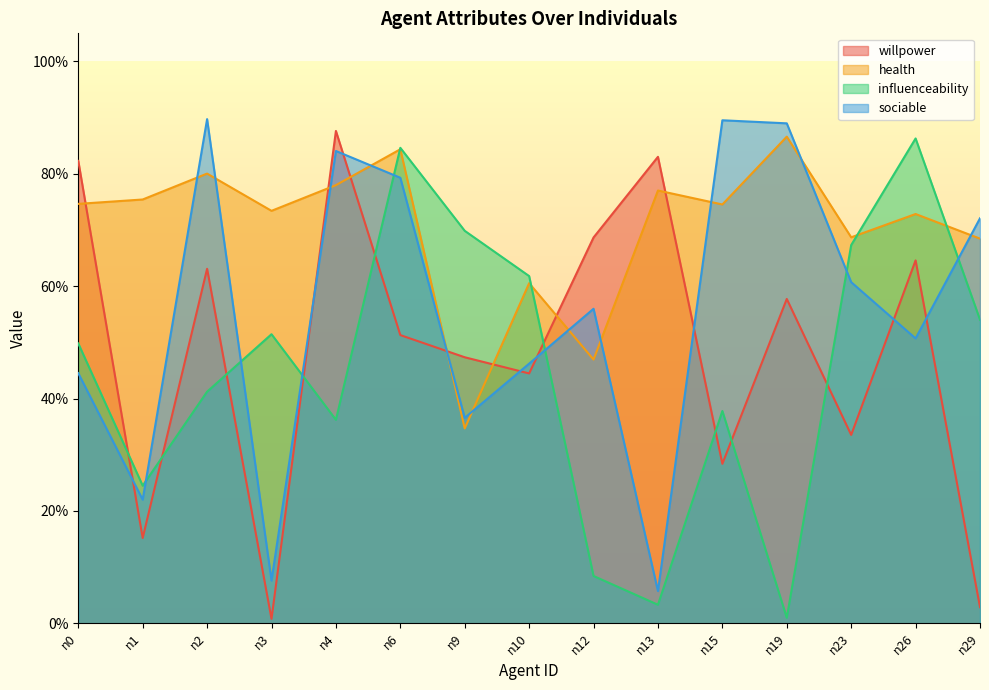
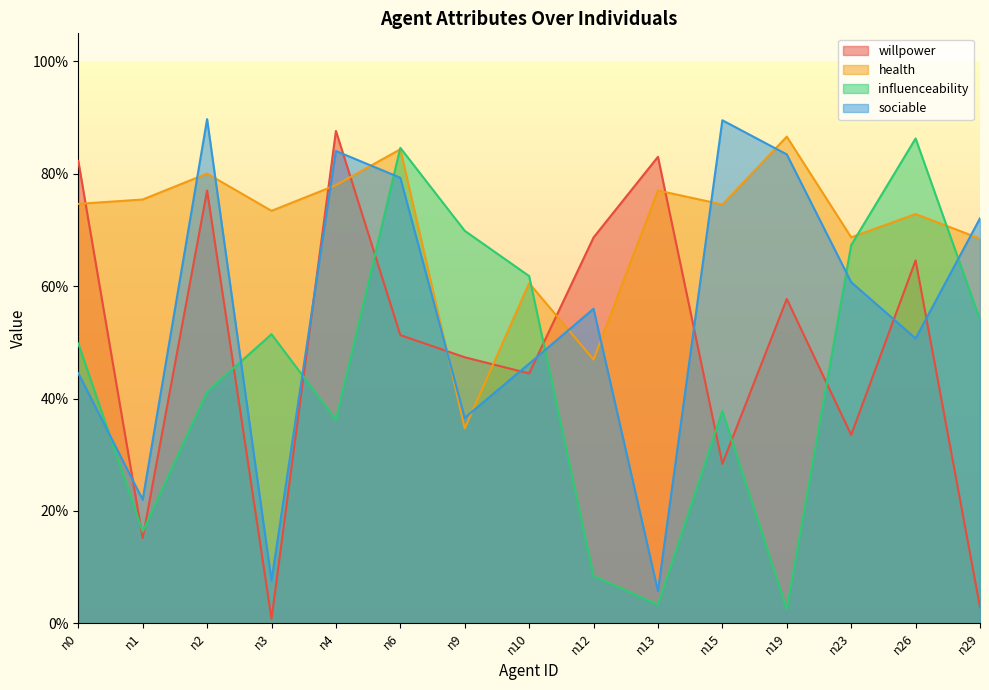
influenceability, n1: 24% -> 16%
willpower, n2: 63% -> 77%
influenceability, n19: 1% -> 3%
sociable, n19: 89% -> 83%
